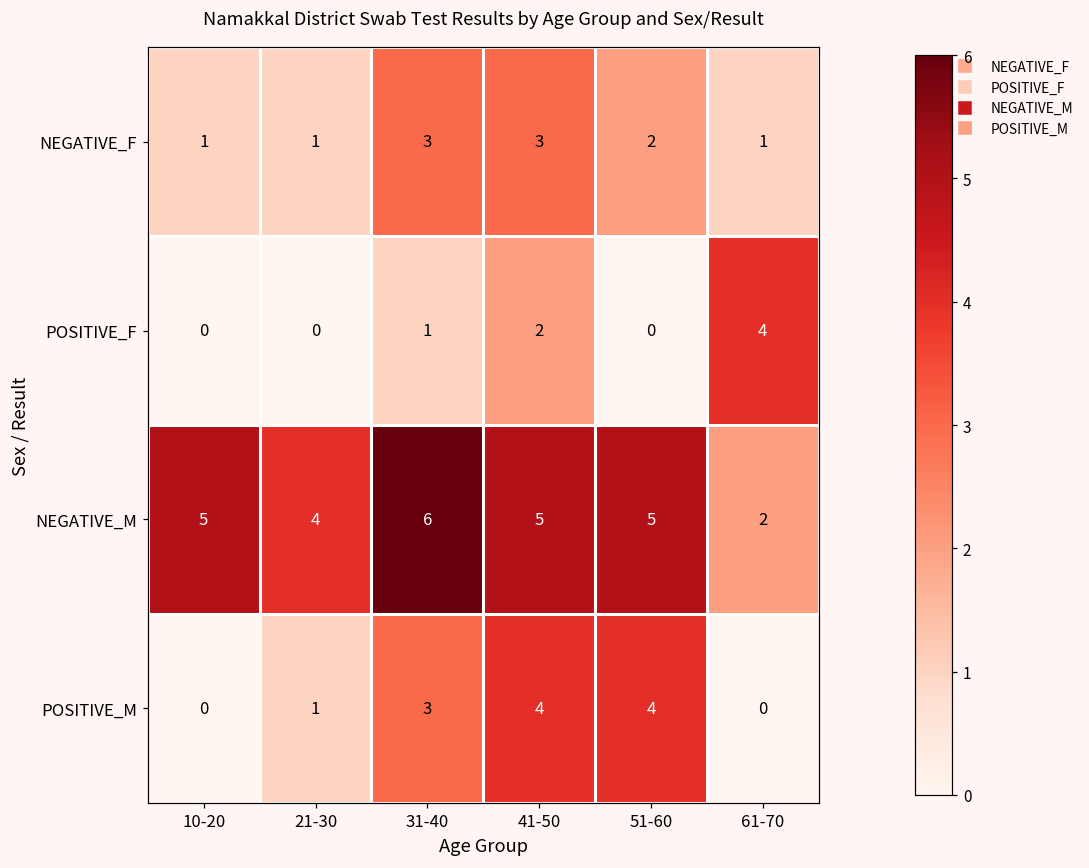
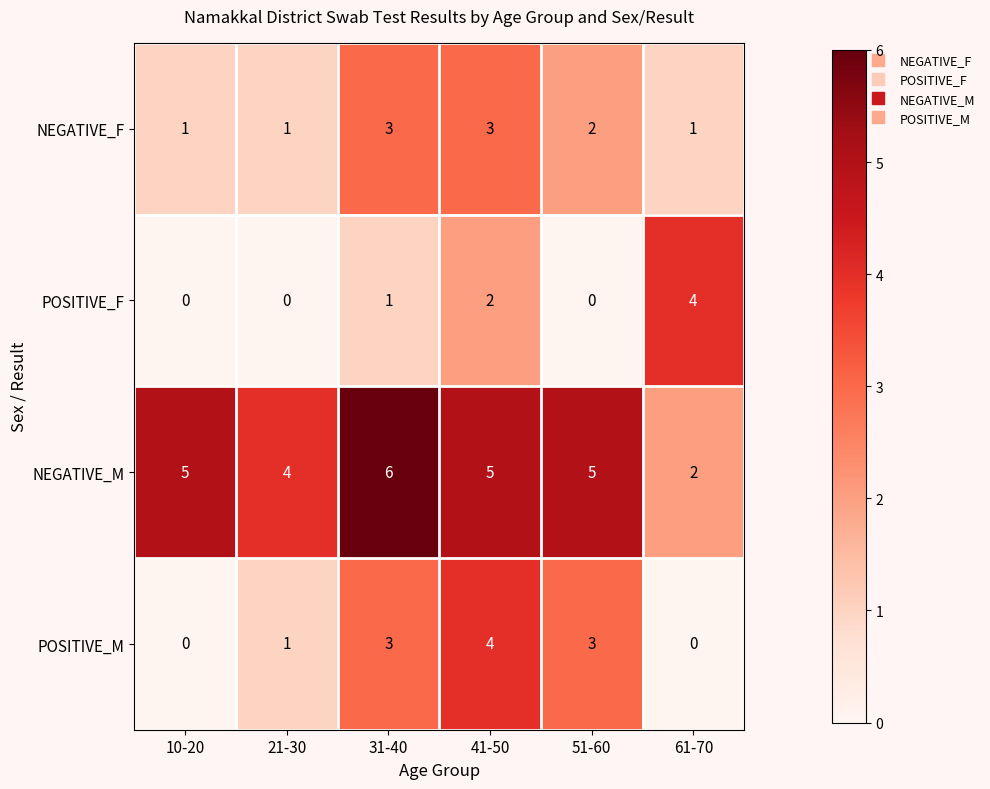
POSITIVE_M, 51-60: 4 -> 3
